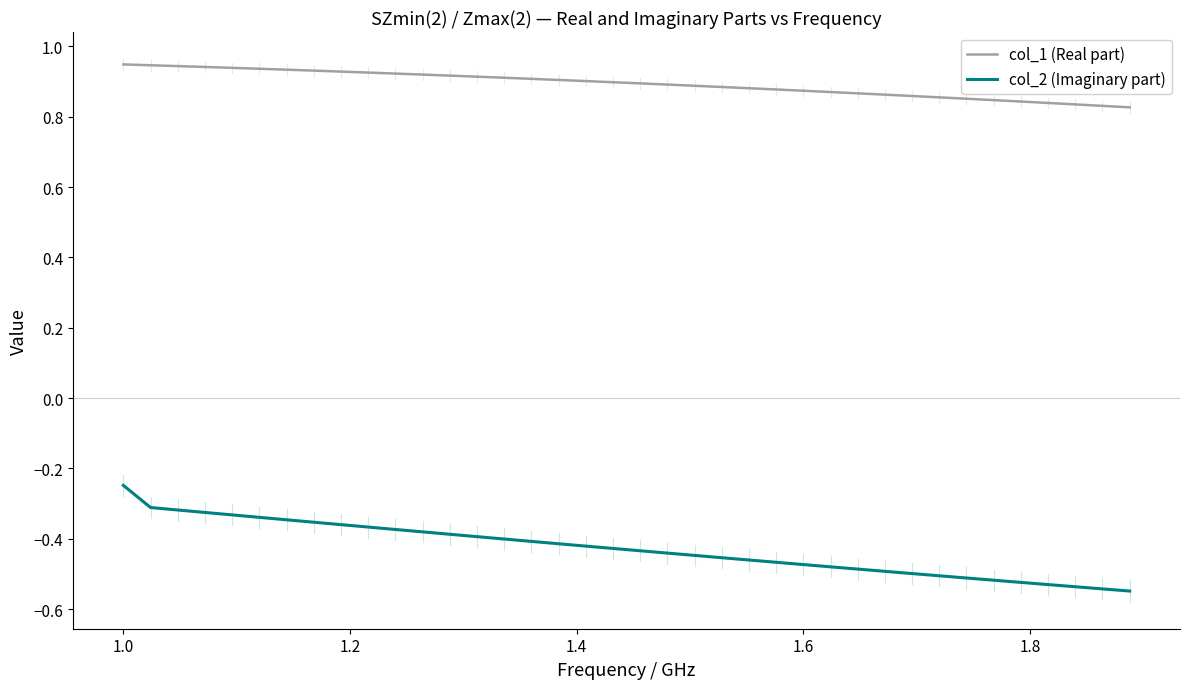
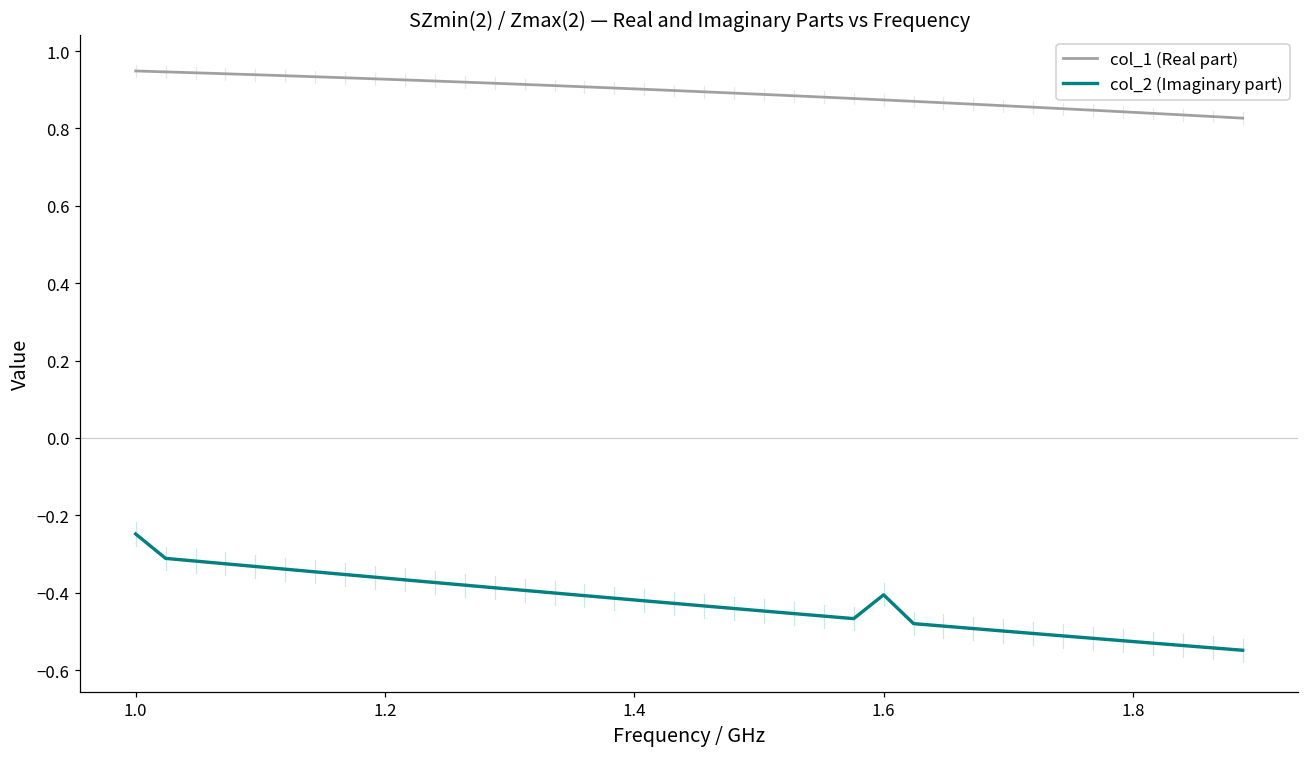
col_2 (Imaginary part), 1.6: -0.47 -> -0.41
